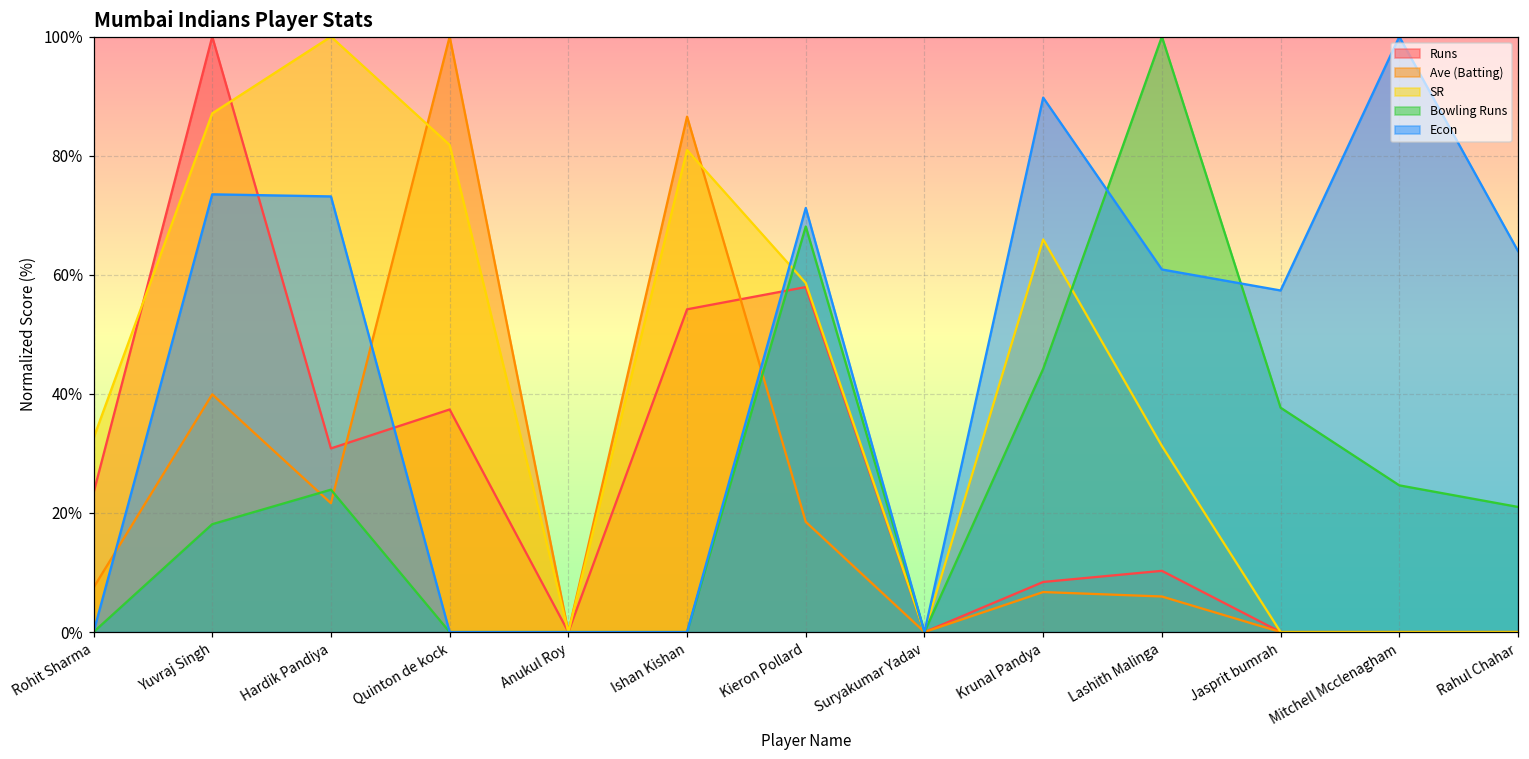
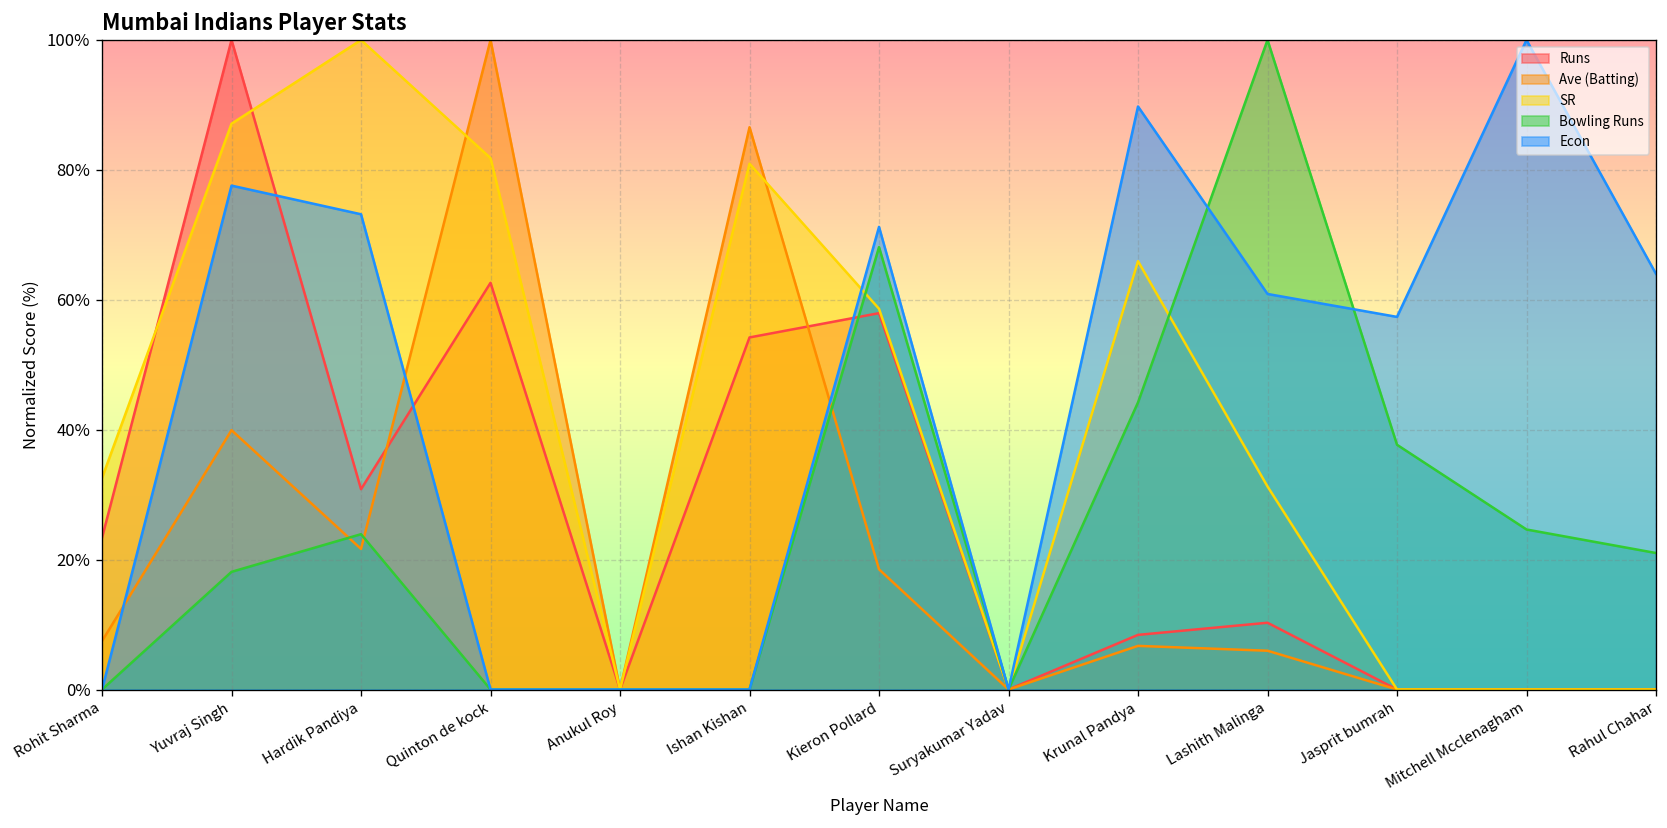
Econ, Yuvraj Singh: 74% -> 78%
Runs, Quinton de kock: 37% -> 63%
